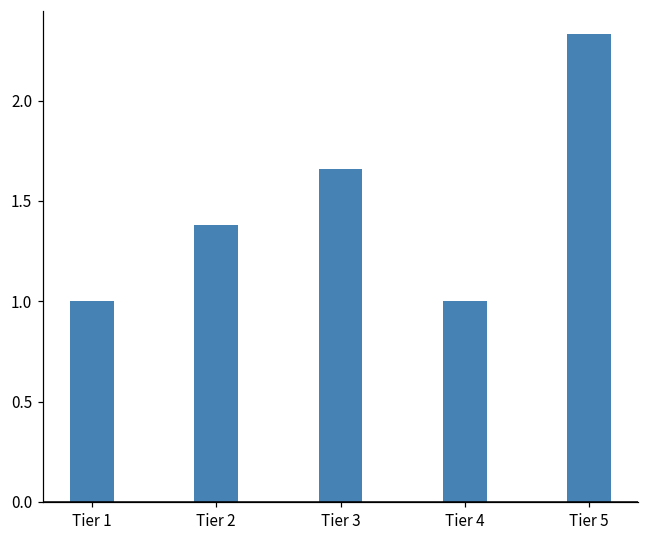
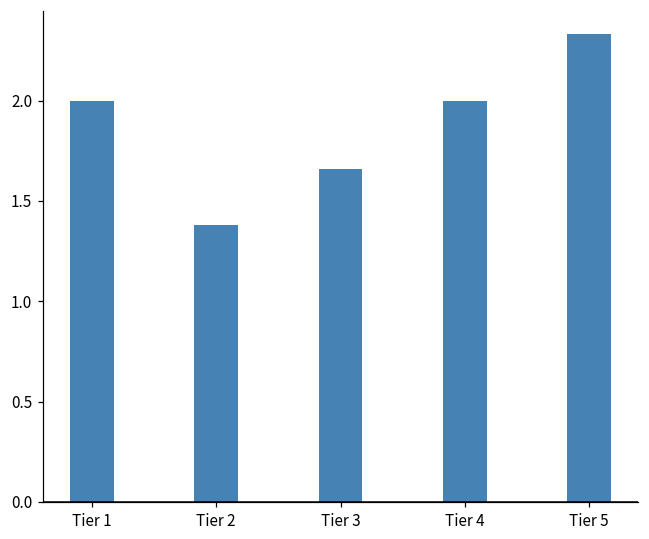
Tier 1: 1 -> 2
Tier 4: 1 -> 2
